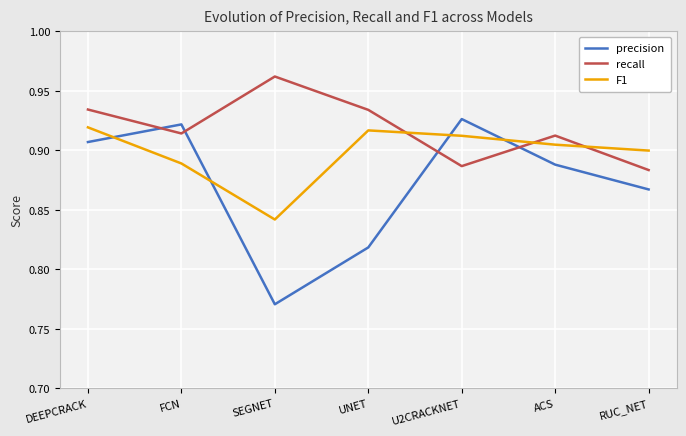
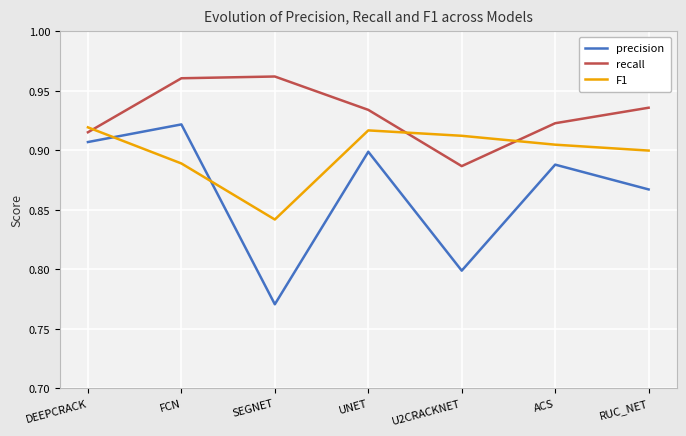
recall, DEEPCRACK: 0.934 -> 0.915
recall, FCN: 0.914 -> 0.961
precision, UNET: 0.818 -> 0.899
precision, U2CRACKNET: 0.926 -> 0.799
recall, ACS: 0.912 -> 0.923
recall, RUC_NET: 0.883 -> 0.936
